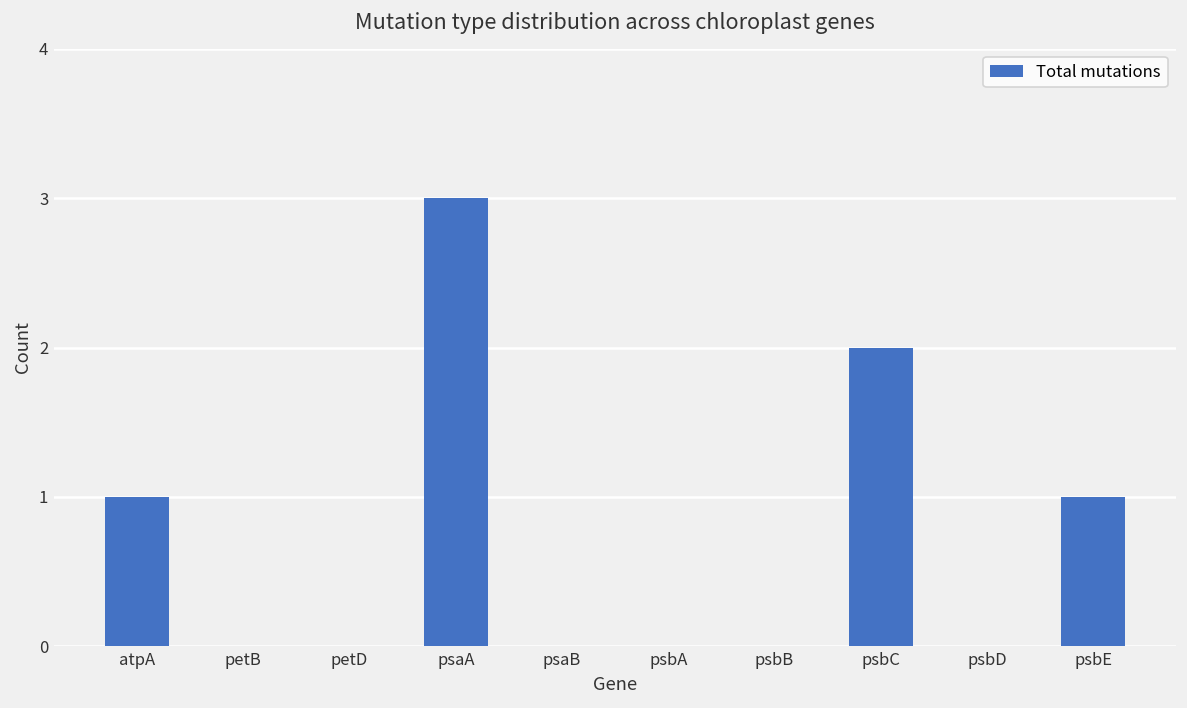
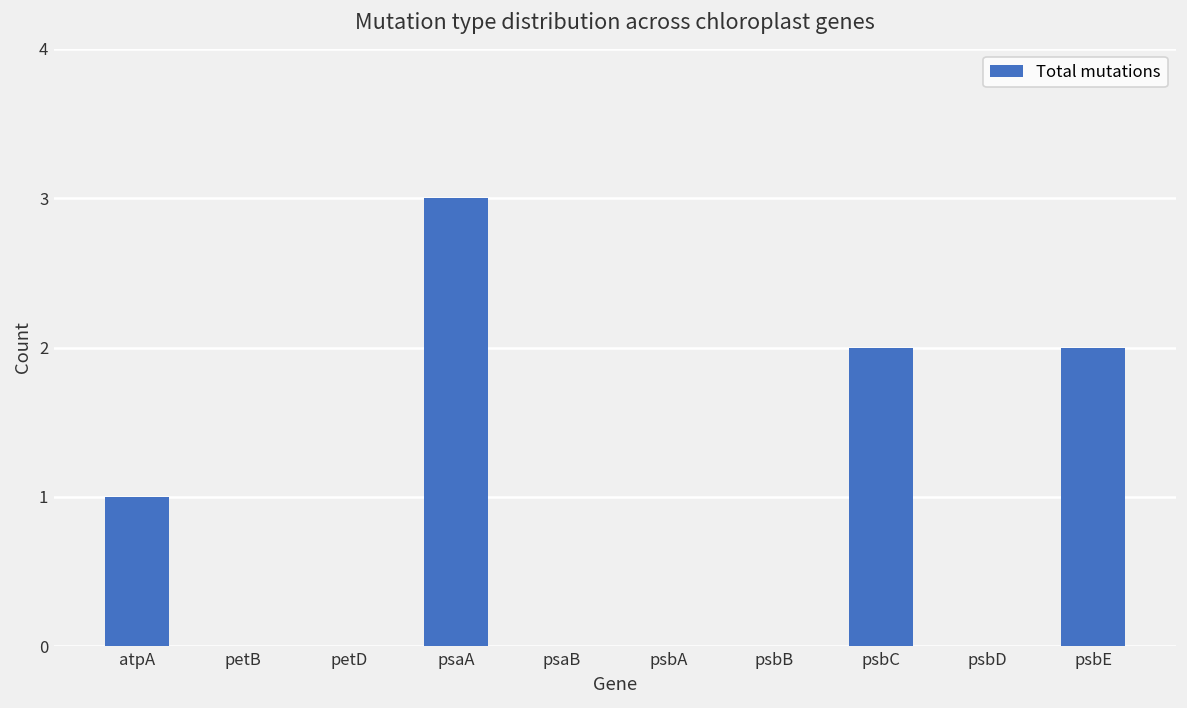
psbE: 1 -> 2
